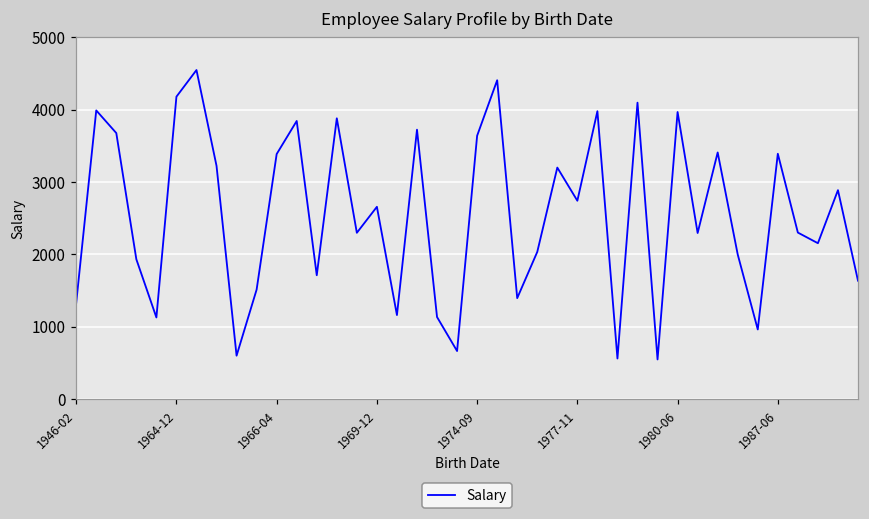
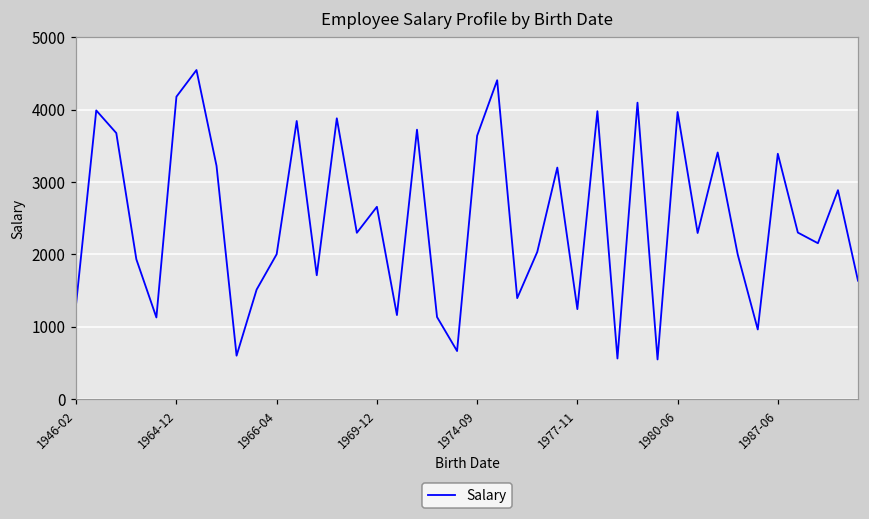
1966-04: 3400 -> 2000
1977-11: 2700 -> 1200
